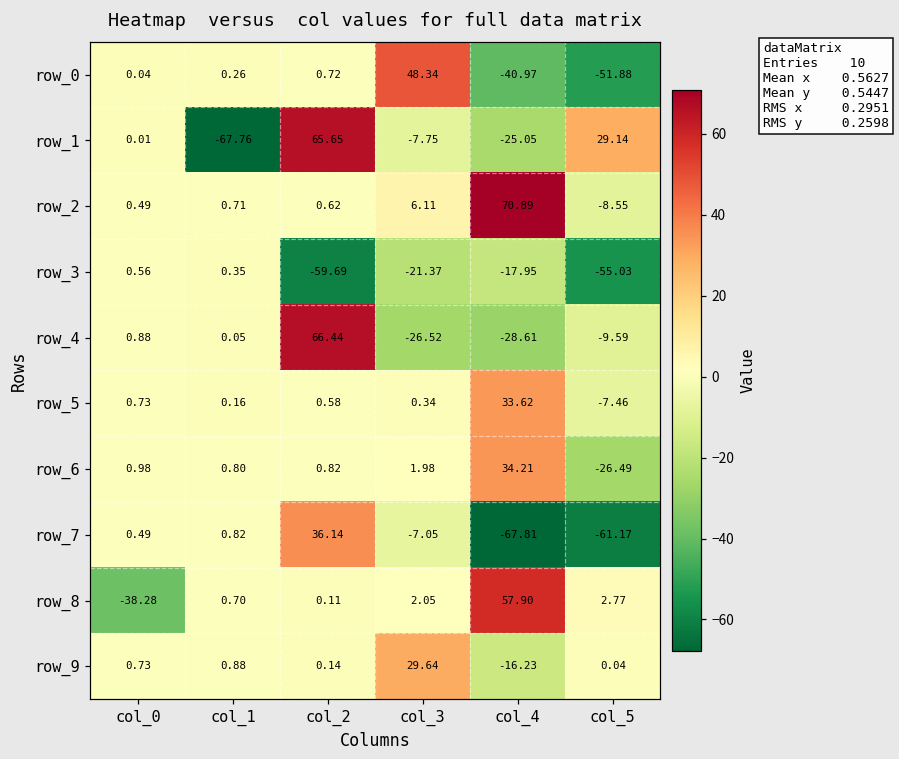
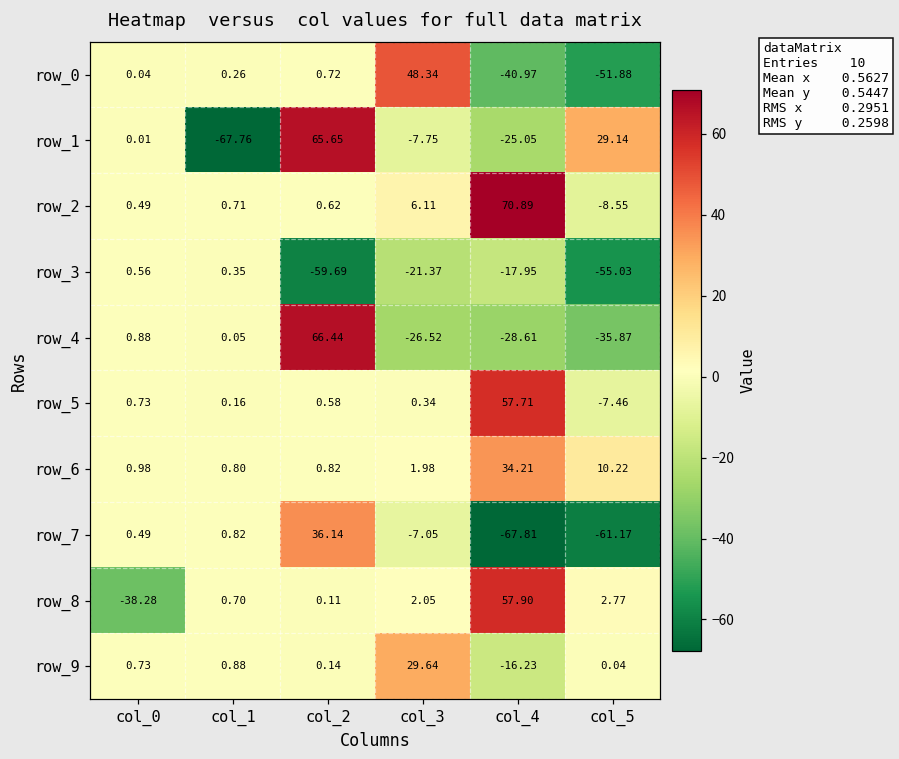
row_4, col_5: -9.59 -> -35.87
row_5, col_4: 33.62 -> 57.71
row_6, col_5: -26.49 -> 10.22
